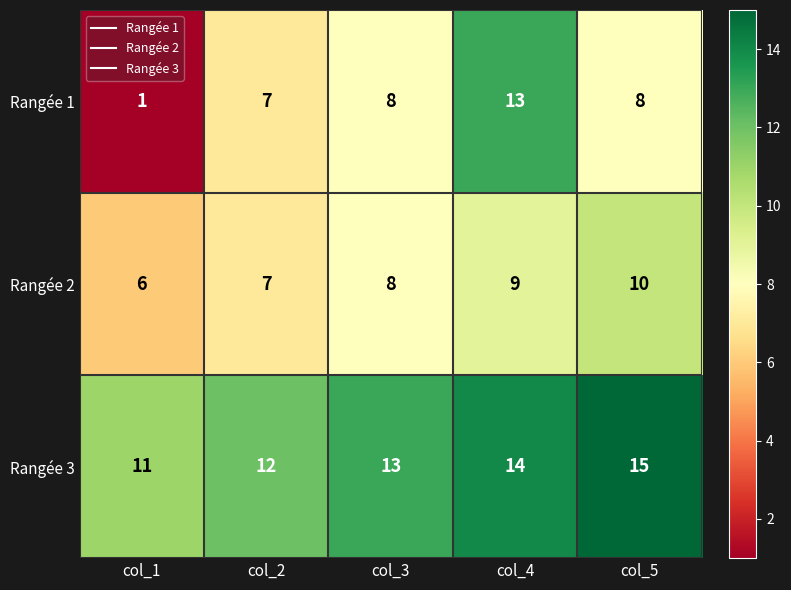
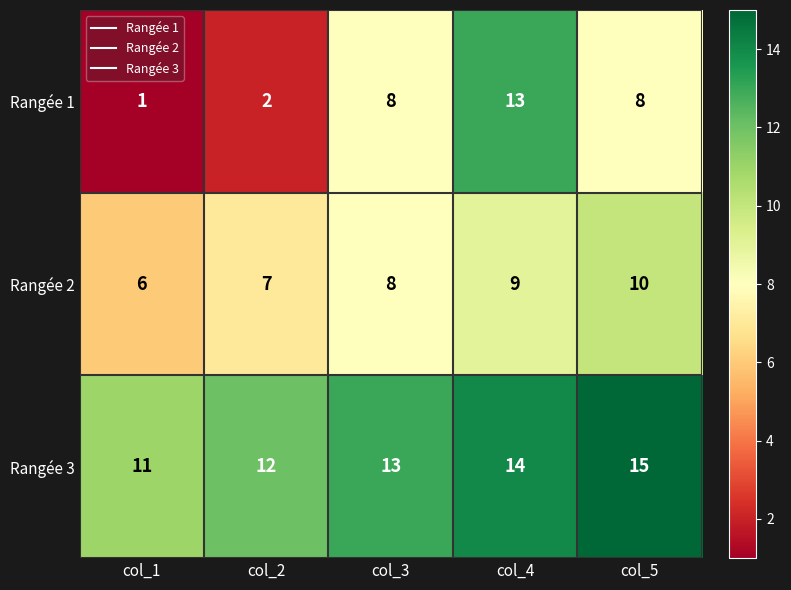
Rangée 1, col_2: 7 -> 2
